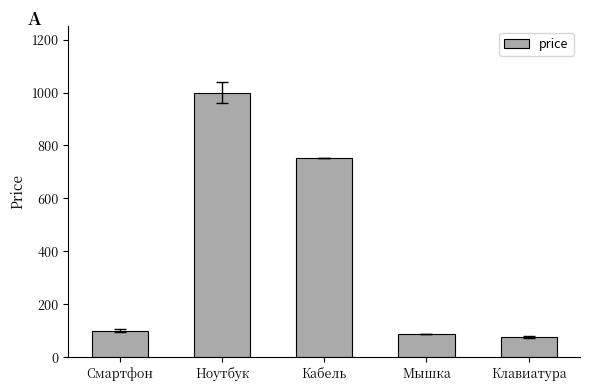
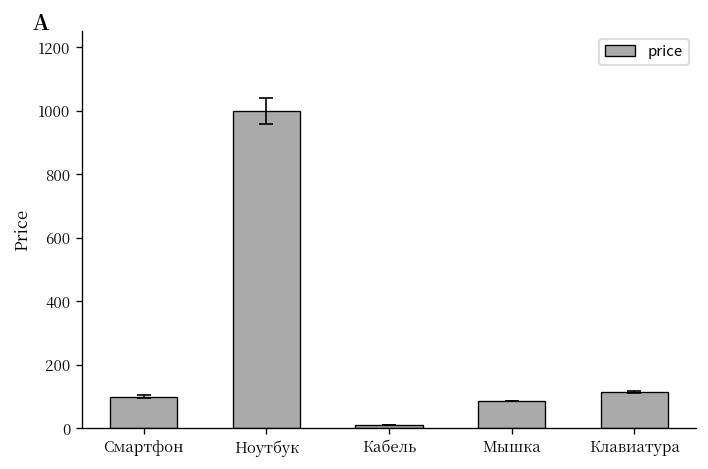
price, Кабель: 750 -> 10
price, Клавиатура: 80 -> 110
